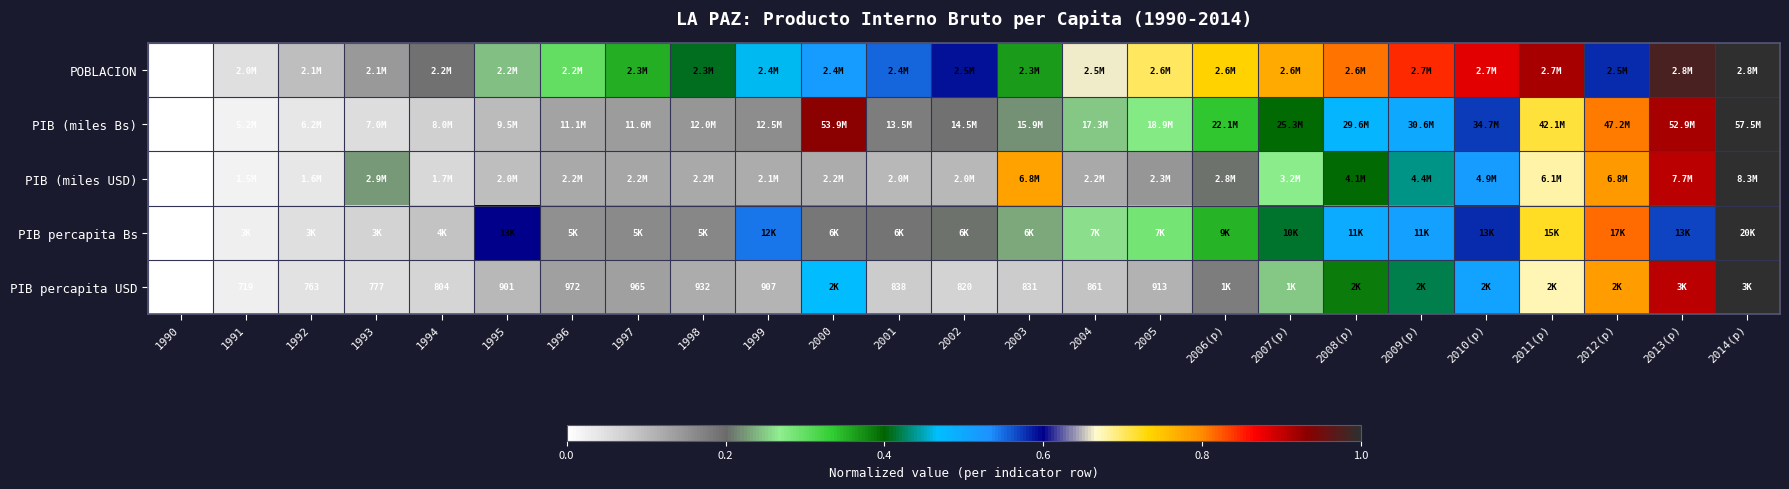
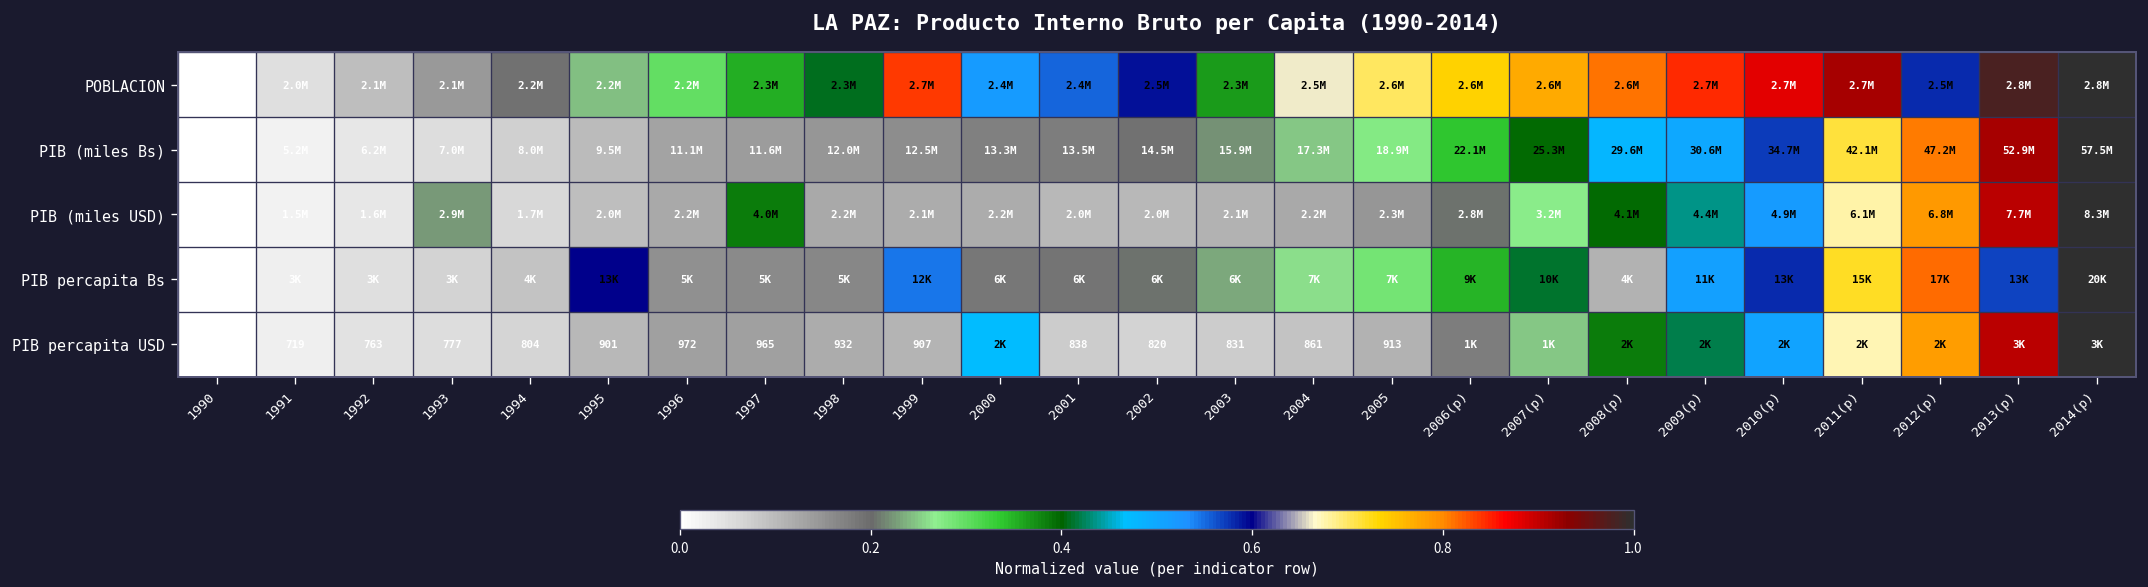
POBLACION, 1999: 2.4M -> 2.7M
PIB (miles Bs), 2000: 53.9M -> 13.3M
PIB (miles USD), 1997: 2.2M -> 4.0M
PIB (miles USD), 2003: 6.8M -> 2.1M
PIB percapita Bs, 2008(p): 11K -> 4K
